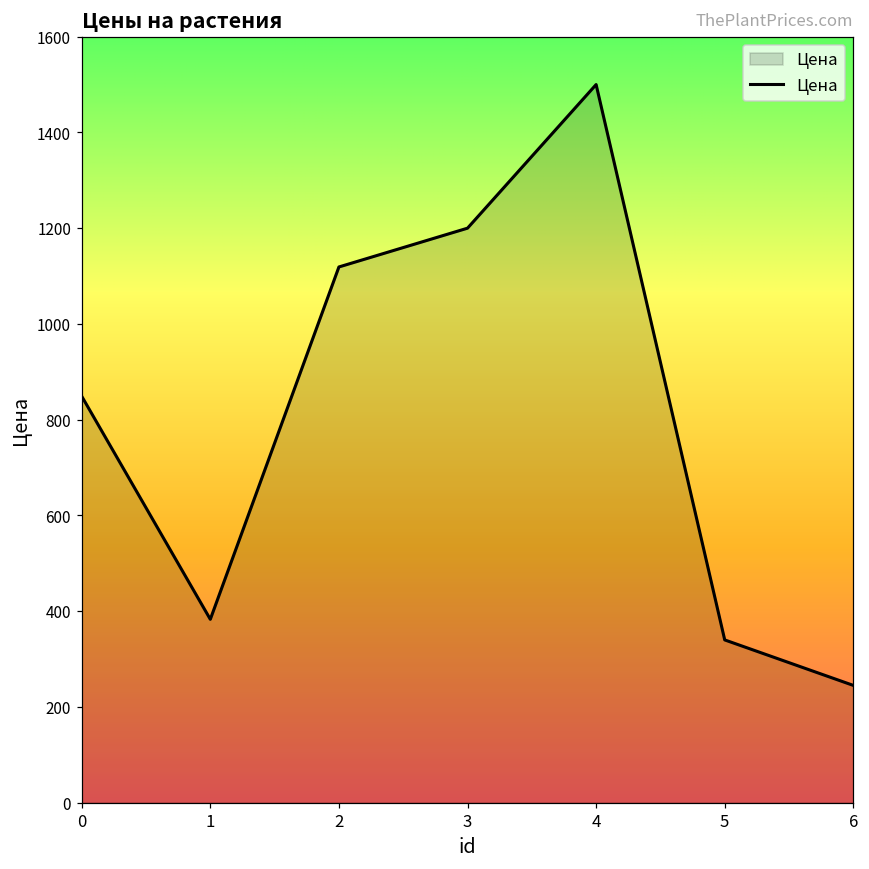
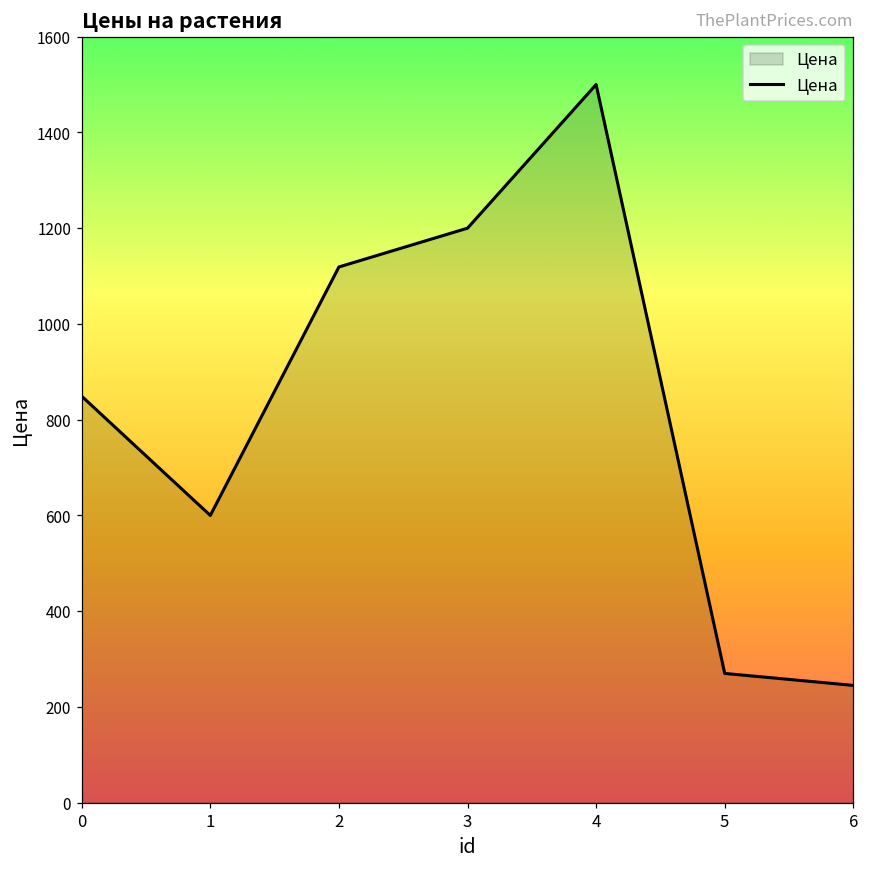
1: 380 -> 600
5: 340 -> 270
